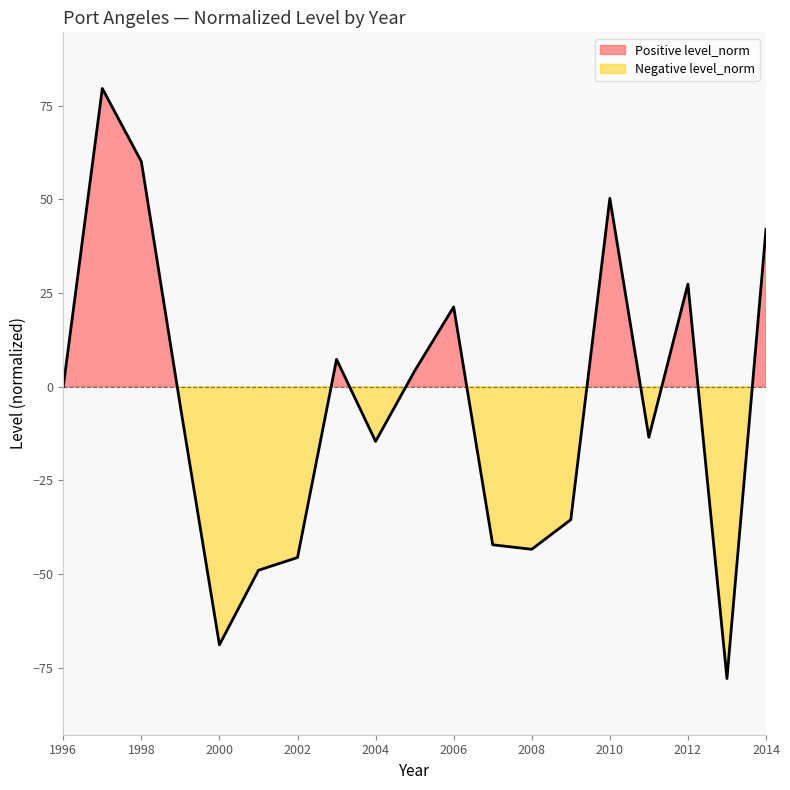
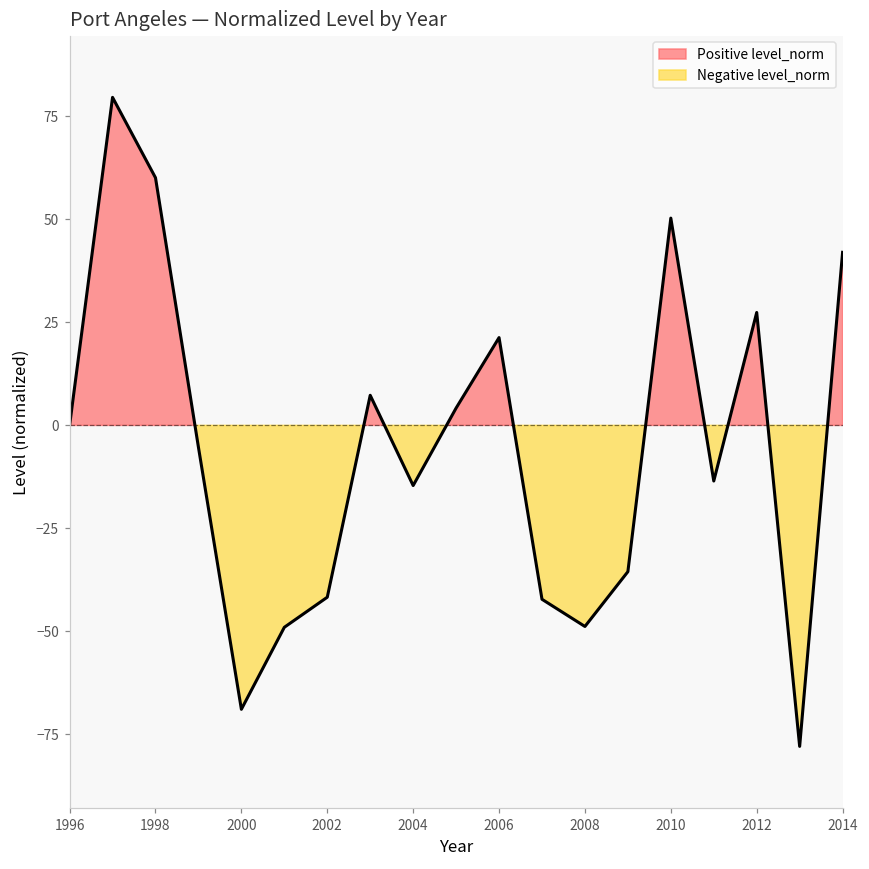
2002: -46 -> -42
2008: -43 -> -49
